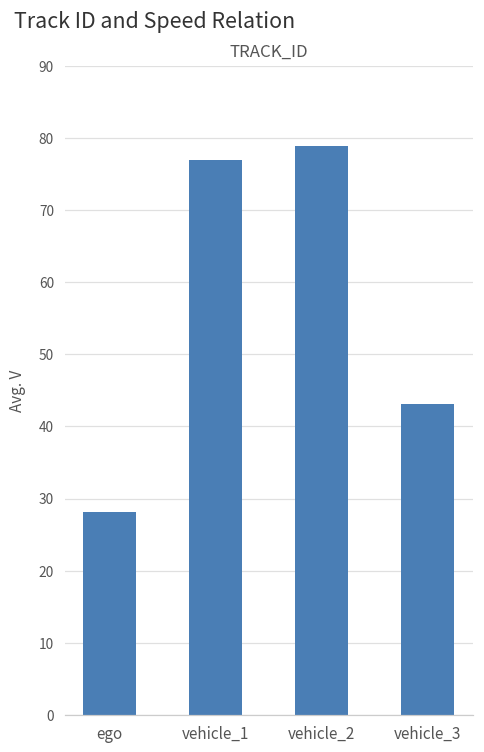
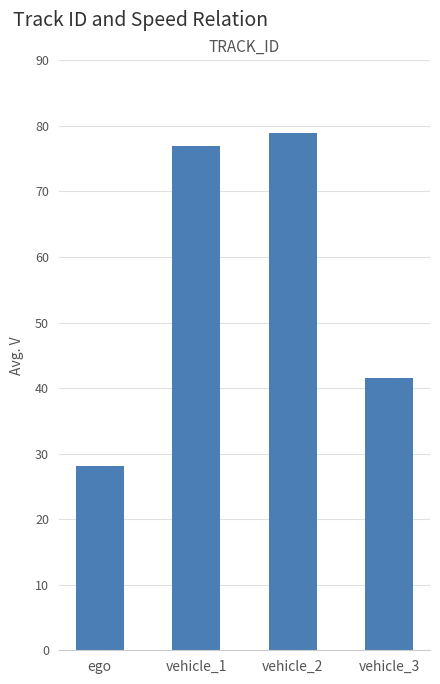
vehicle_3: 43 -> 42
